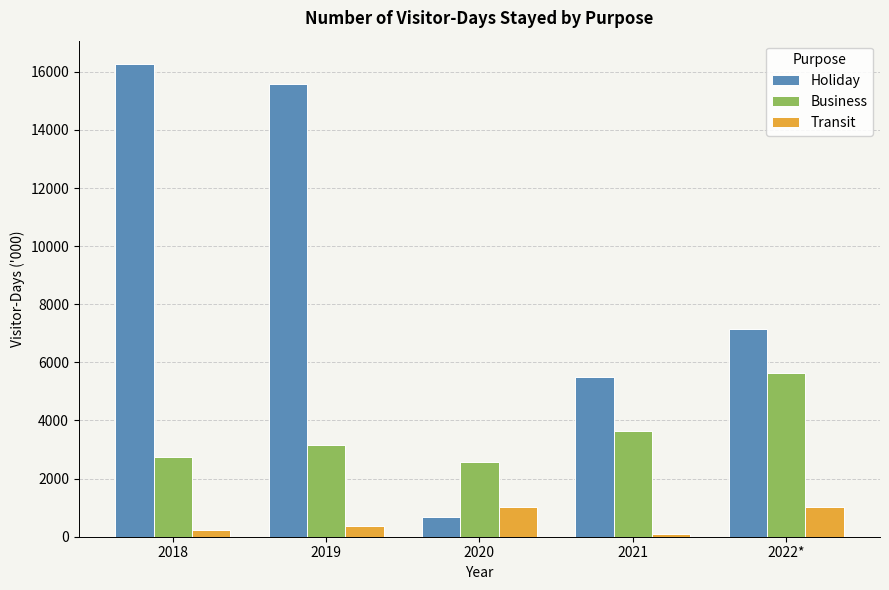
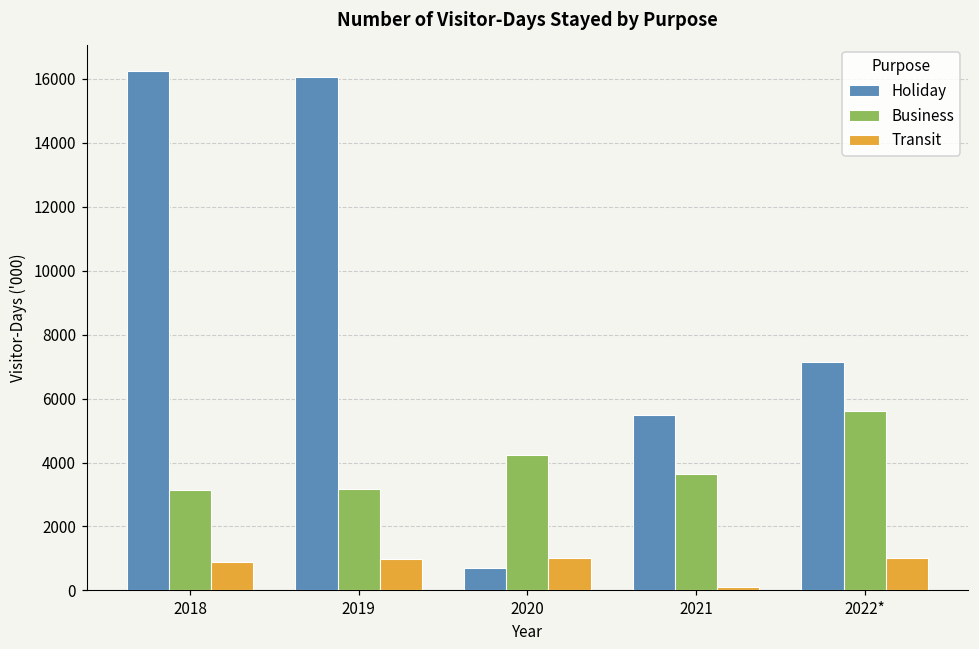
Business, 2018: 2800 -> 3100
Transit, 2018: 200 -> 900
Holiday, 2019: 15600 -> 16100
Transit, 2019: 400 -> 1000
Business, 2020: 2600 -> 4200
